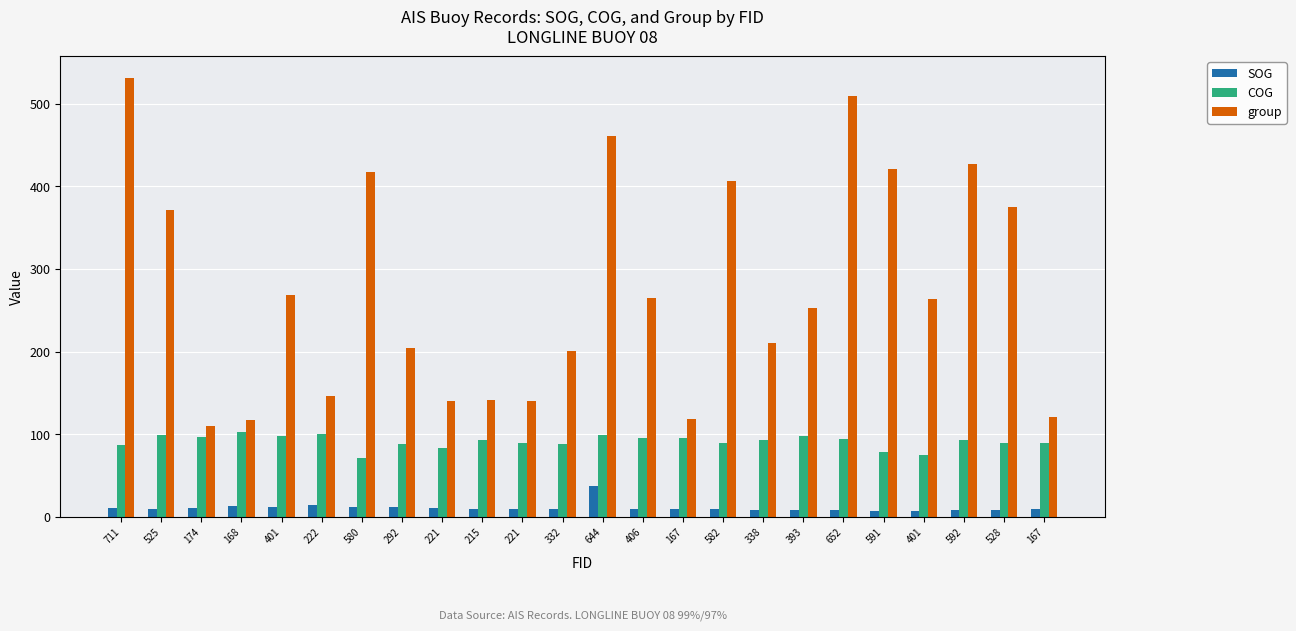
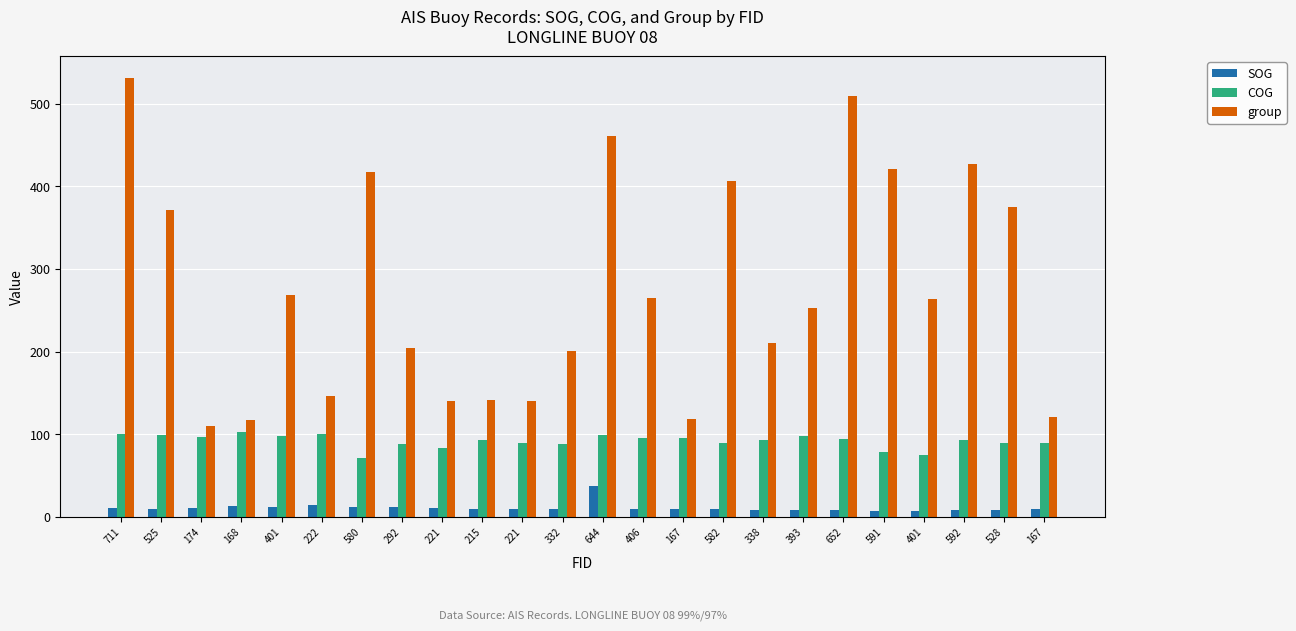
COG, 711: 90 -> 100
